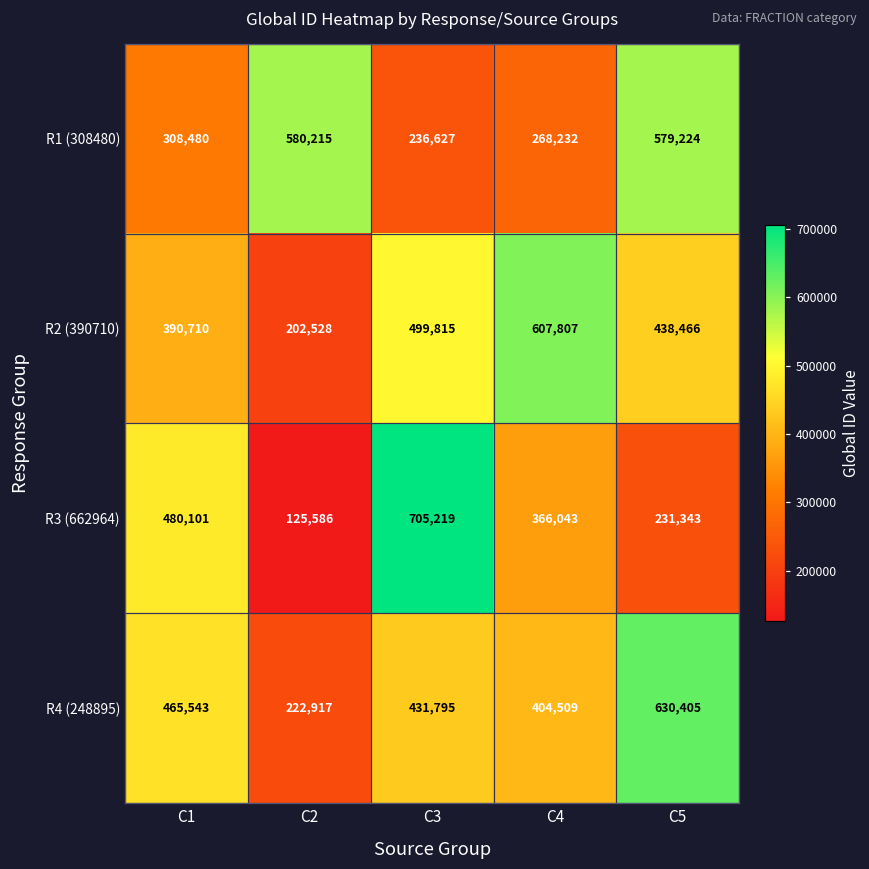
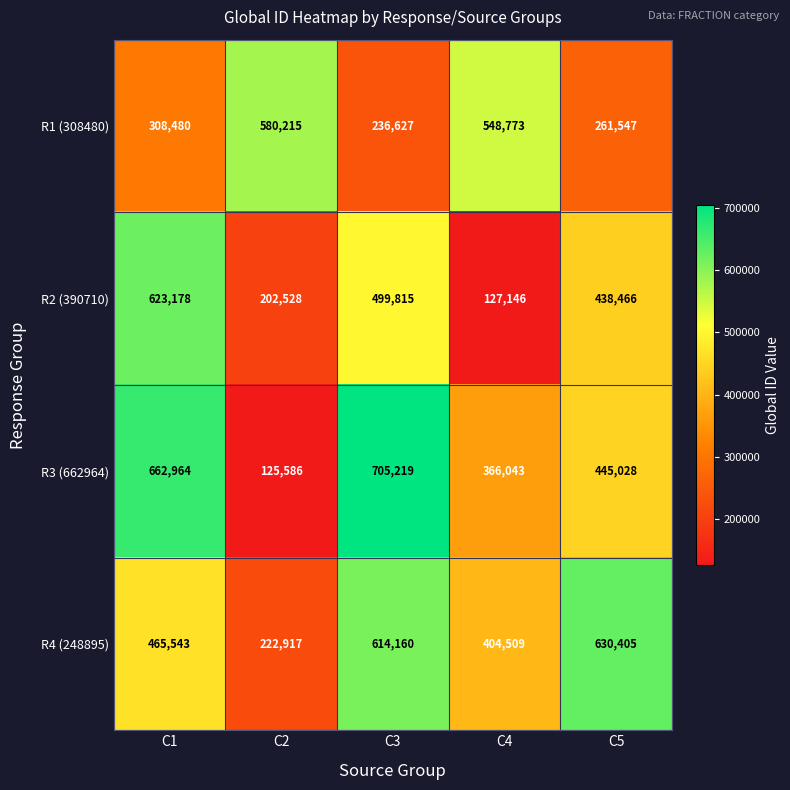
R1 (308480), C4: 268,232 -> 548,773
R1 (308480), C5: 579,224 -> 261,547
R2 (390710), C1: 390,710 -> 623,178
R2 (390710), C4: 607,807 -> 127,146
R3 (662964), C1: 480,101 -> 662,964
R3 (662964), C5: 231,343 -> 445,028
R4 (248895), C3: 431,795 -> 614,160
